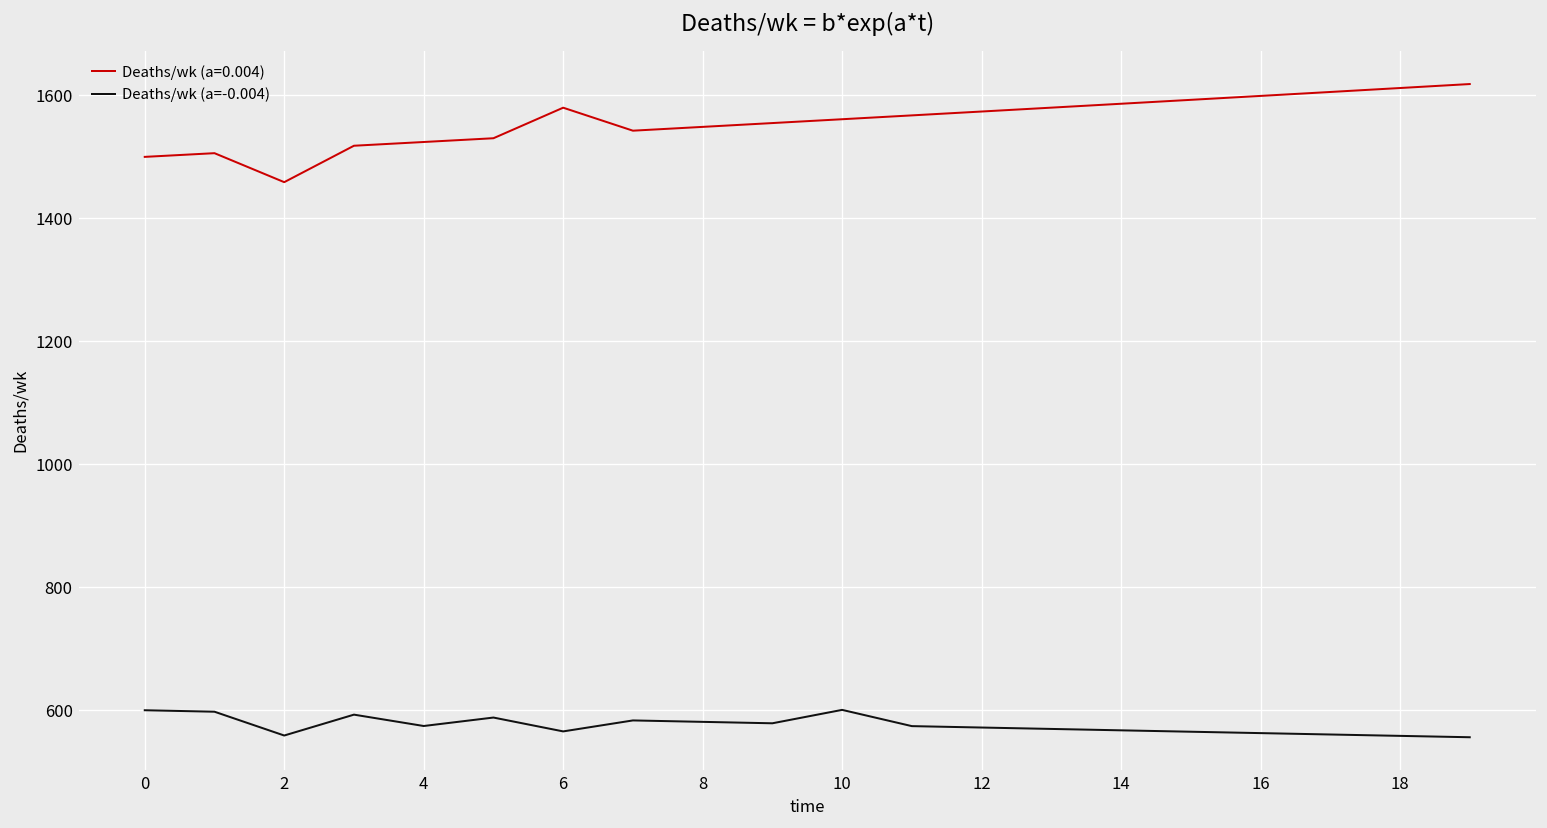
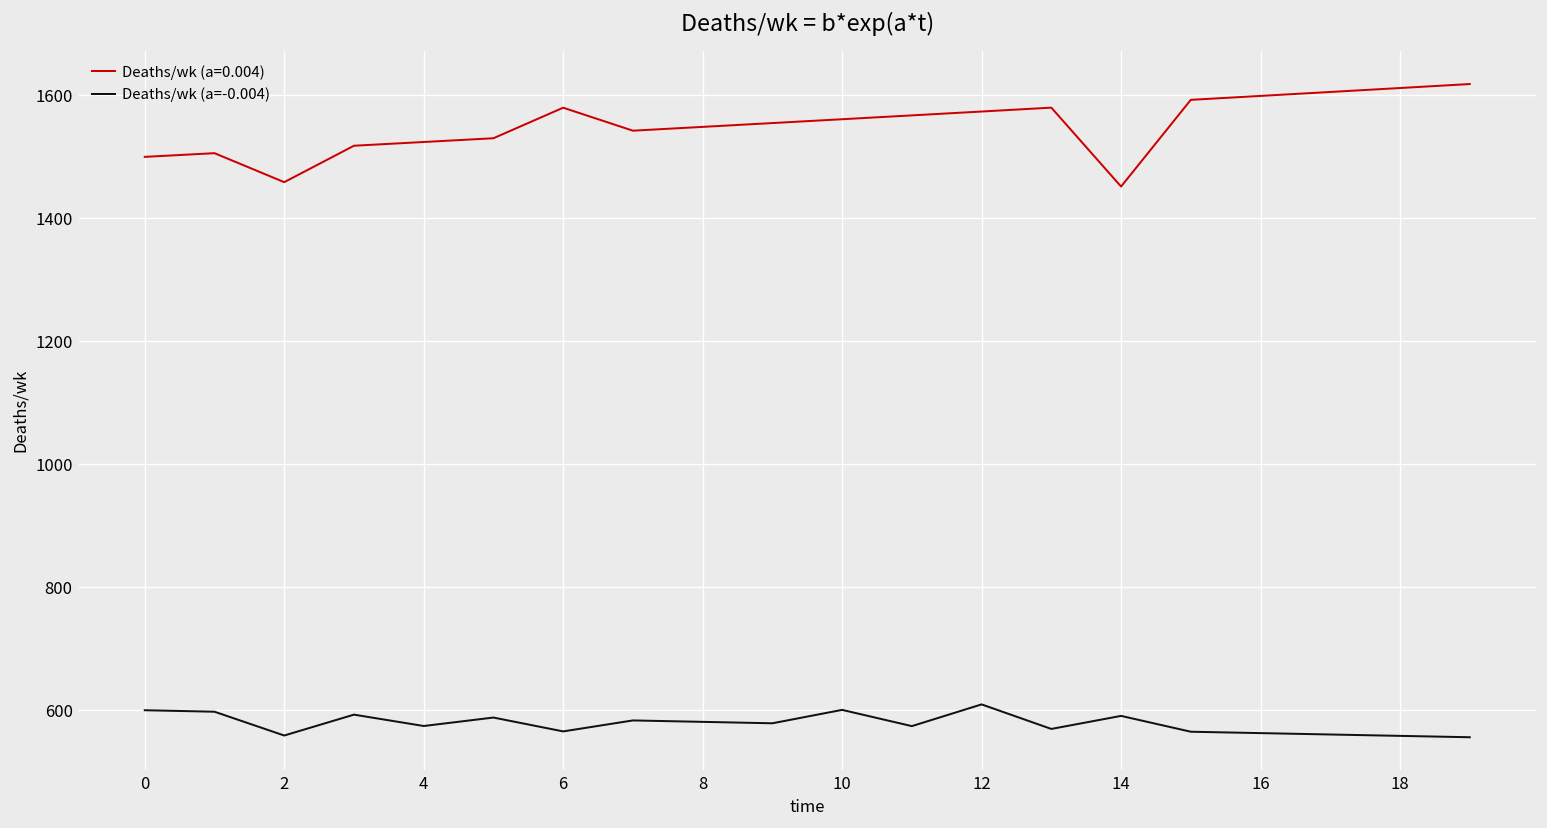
Deaths/wk (a=-0.004), 12: 570 -> 610
Deaths/wk (a=0.004), 14: 1590 -> 1450
Deaths/wk (a=-0.004), 14: 570 -> 590
